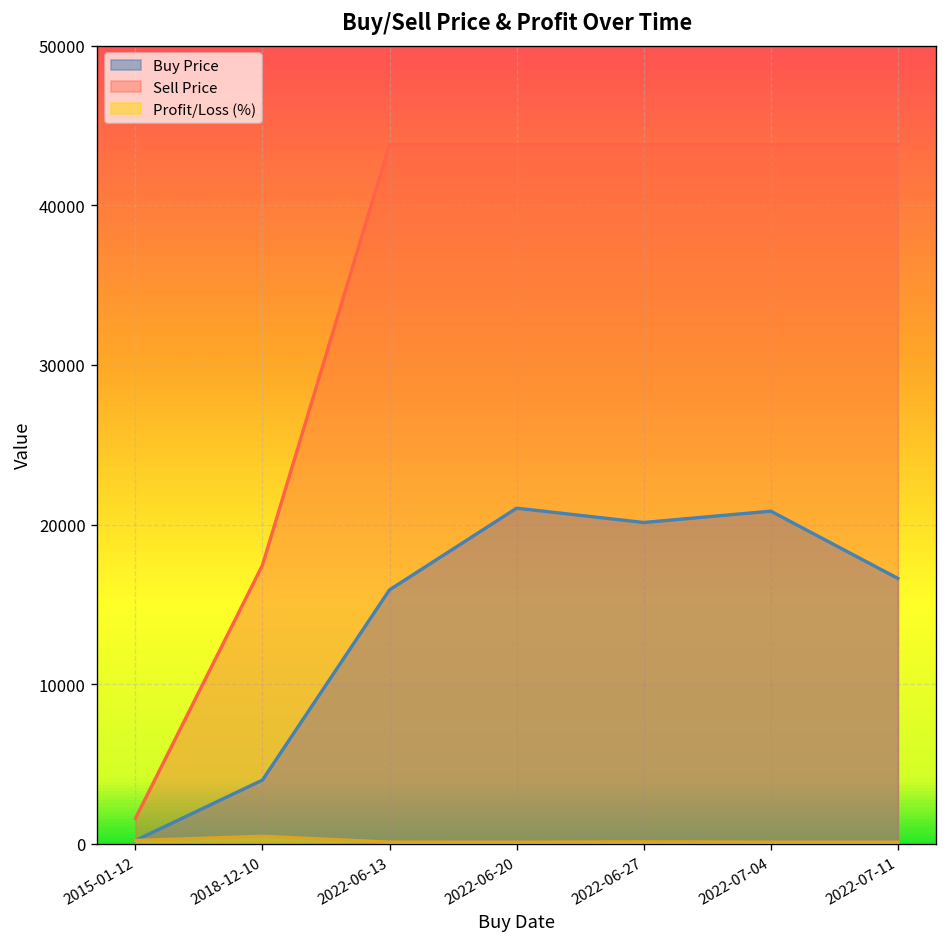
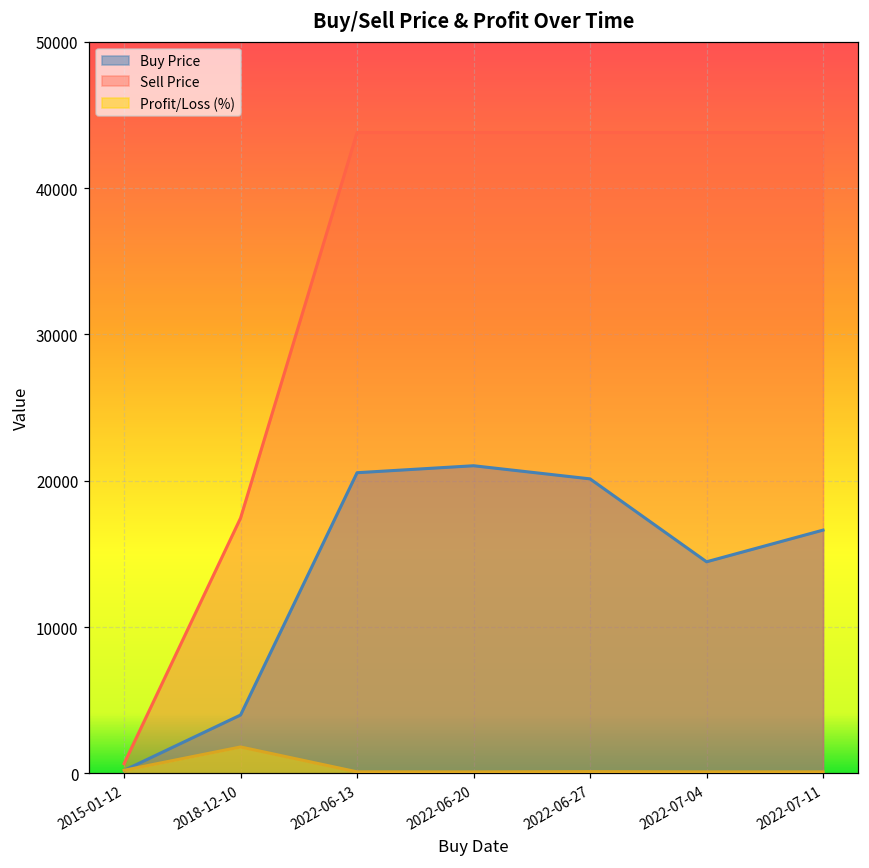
Sell Price, 2015-01-12: 1600 -> 700
Profit/Loss (%), 2018-12-10: 500 -> 1800
Buy Price, 2022-06-13: 15900 -> 20600
Buy Price, 2022-07-04: 20800 -> 14500
